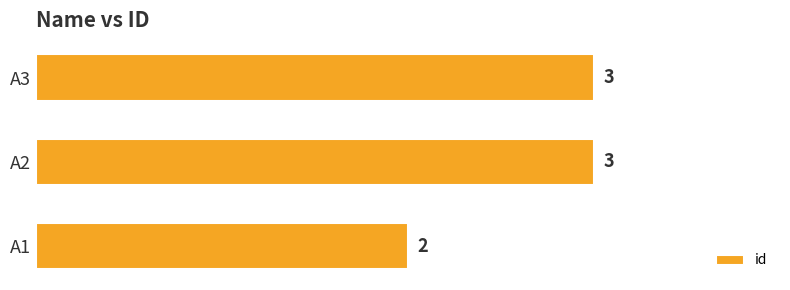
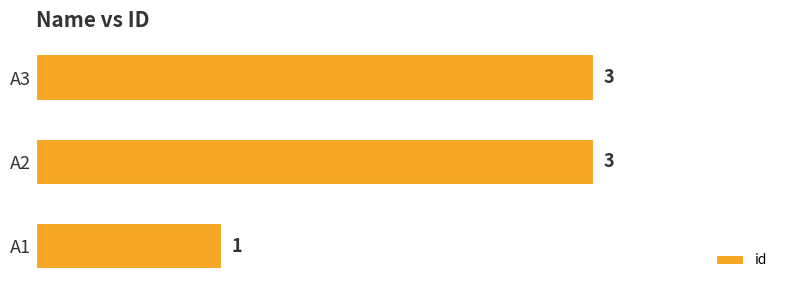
A1: 2 -> 1
